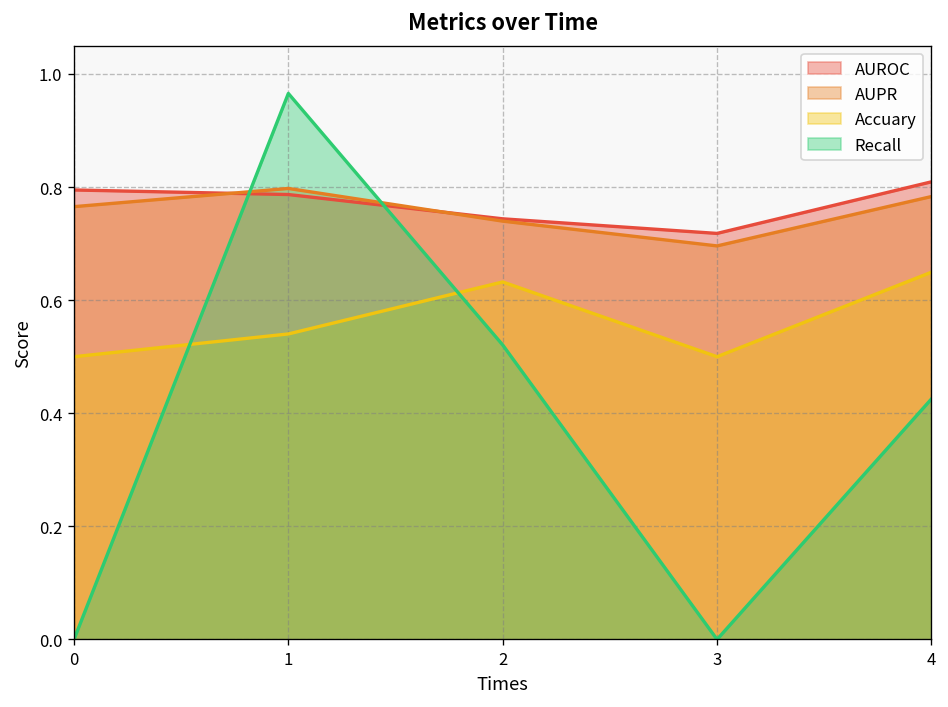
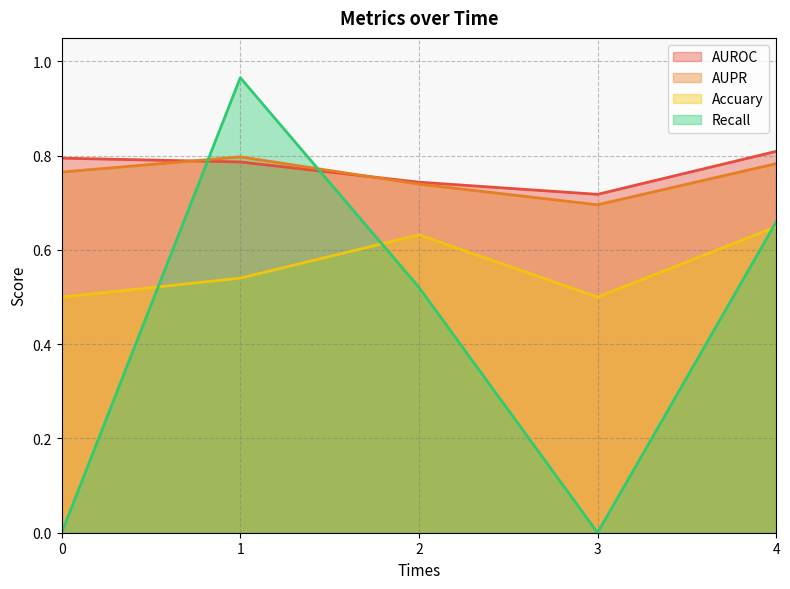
Recall, 4: 0.43 -> 0.66
